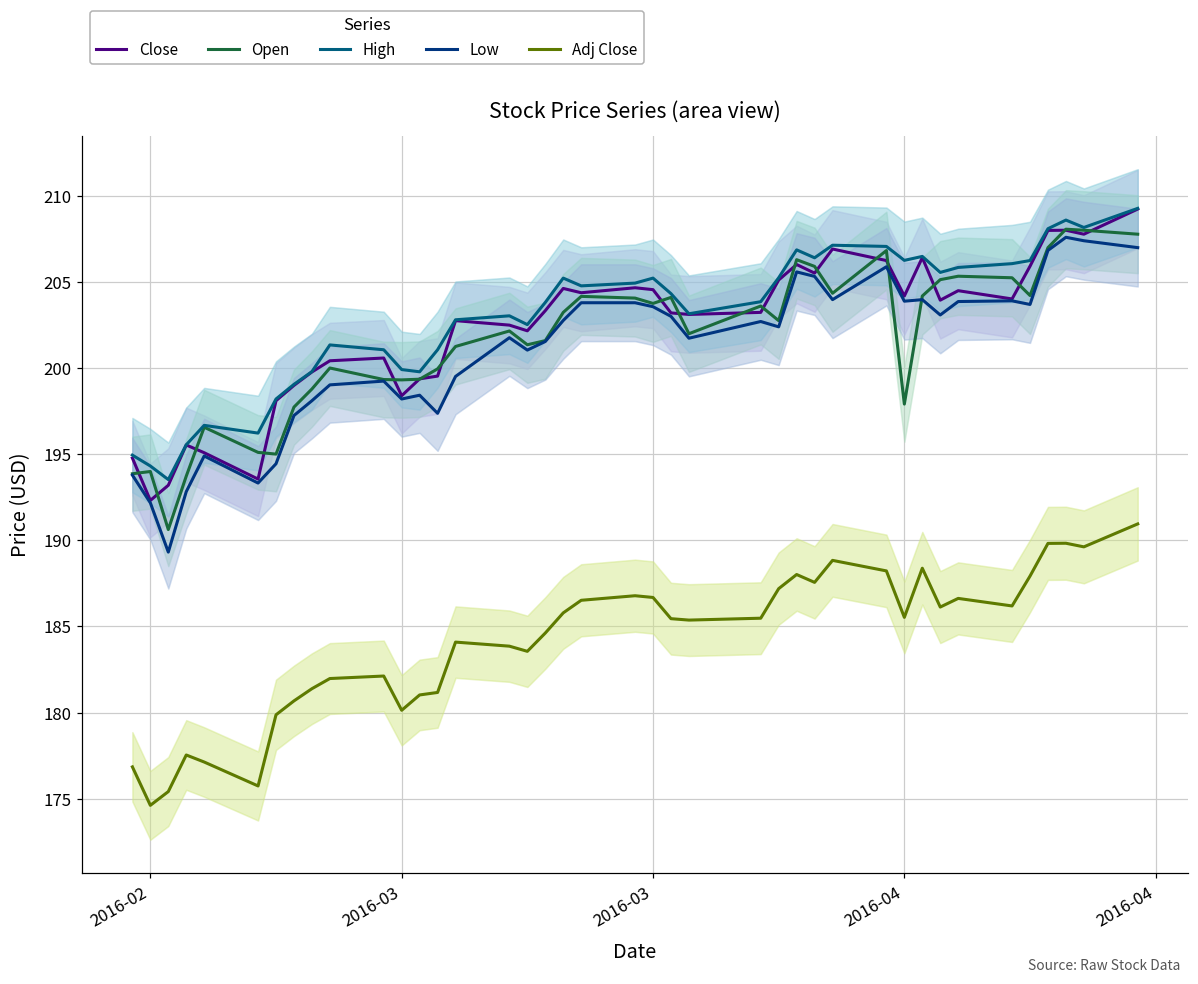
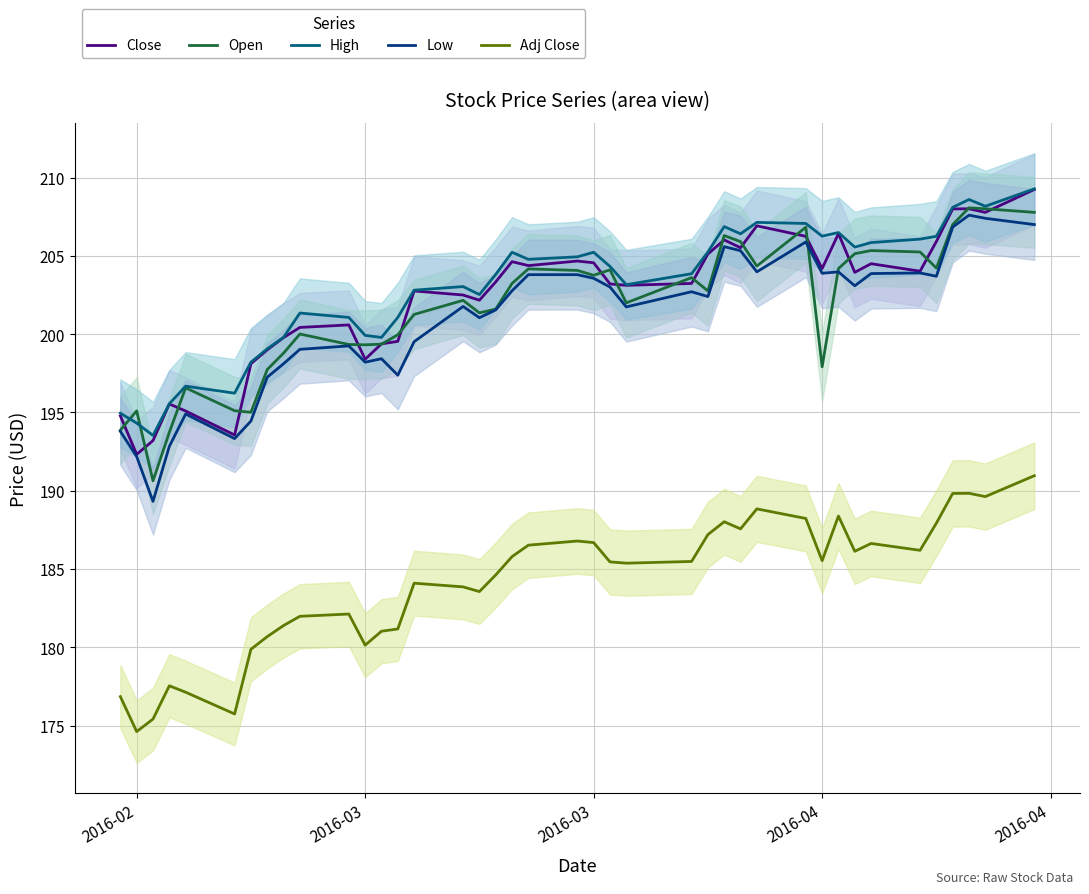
Open, 2016-02: 194.0 -> 195.1
